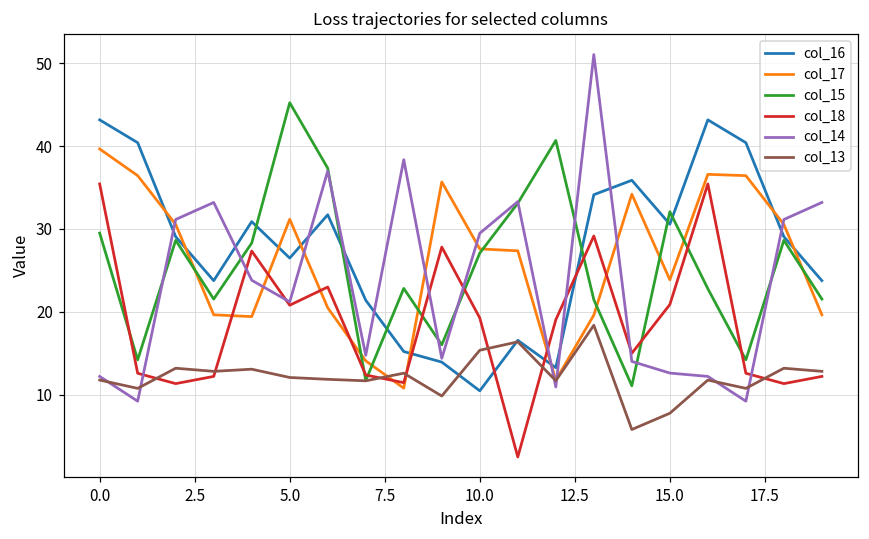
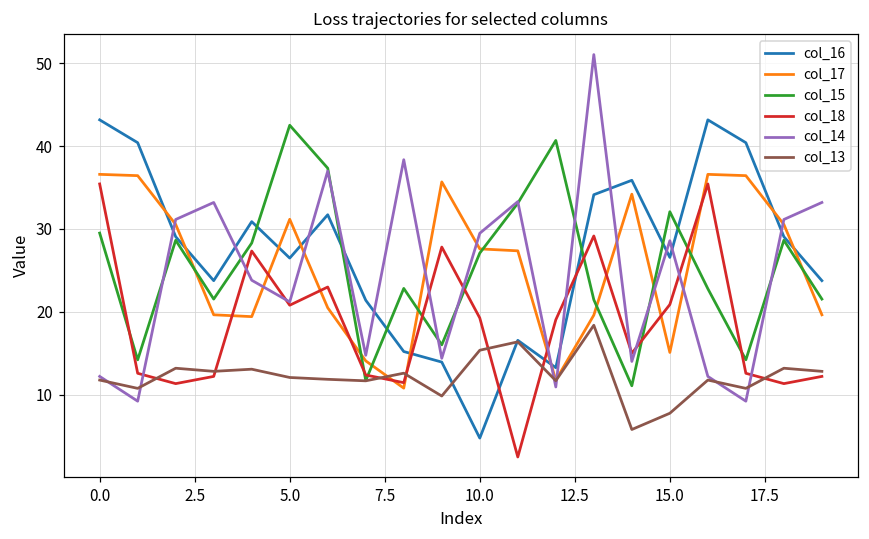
col_17, 0.0: 40 -> 37
col_15, 5.0: 45 -> 43
col_16, 10.0: 10 -> 5
col_16, 15.0: 31 -> 27
col_17, 15.0: 24 -> 15
col_14, 15.0: 13 -> 29
